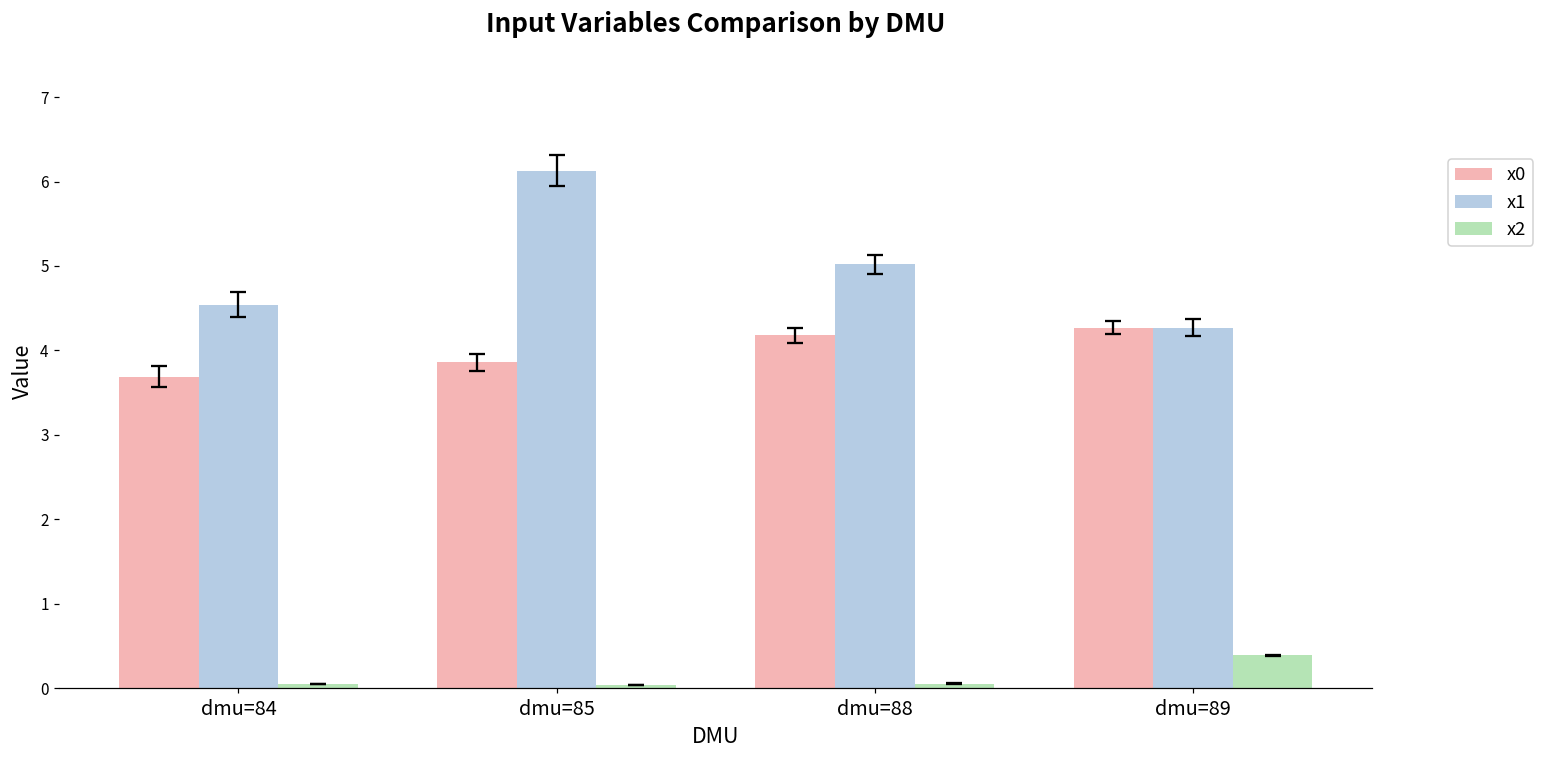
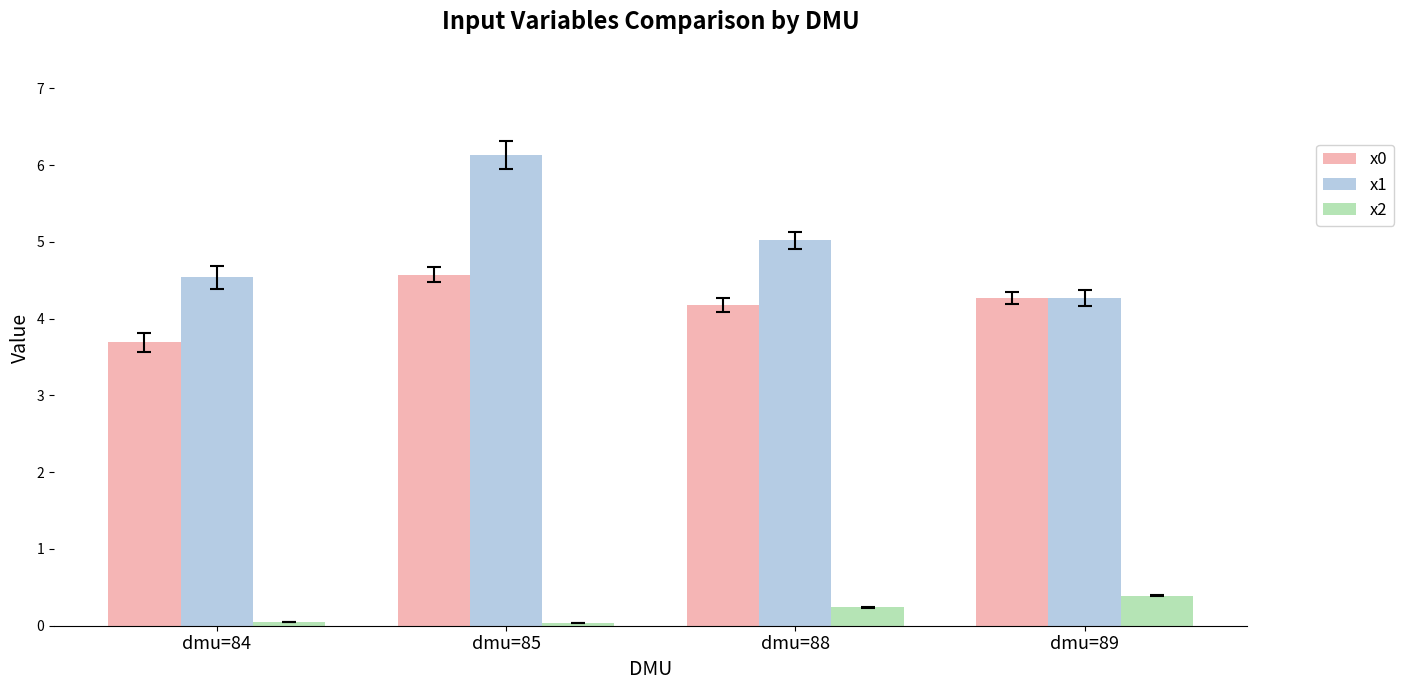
x0, dmu=85: 3.9 -> 4.6
x2, dmu=88: 0.1 -> 0.2
